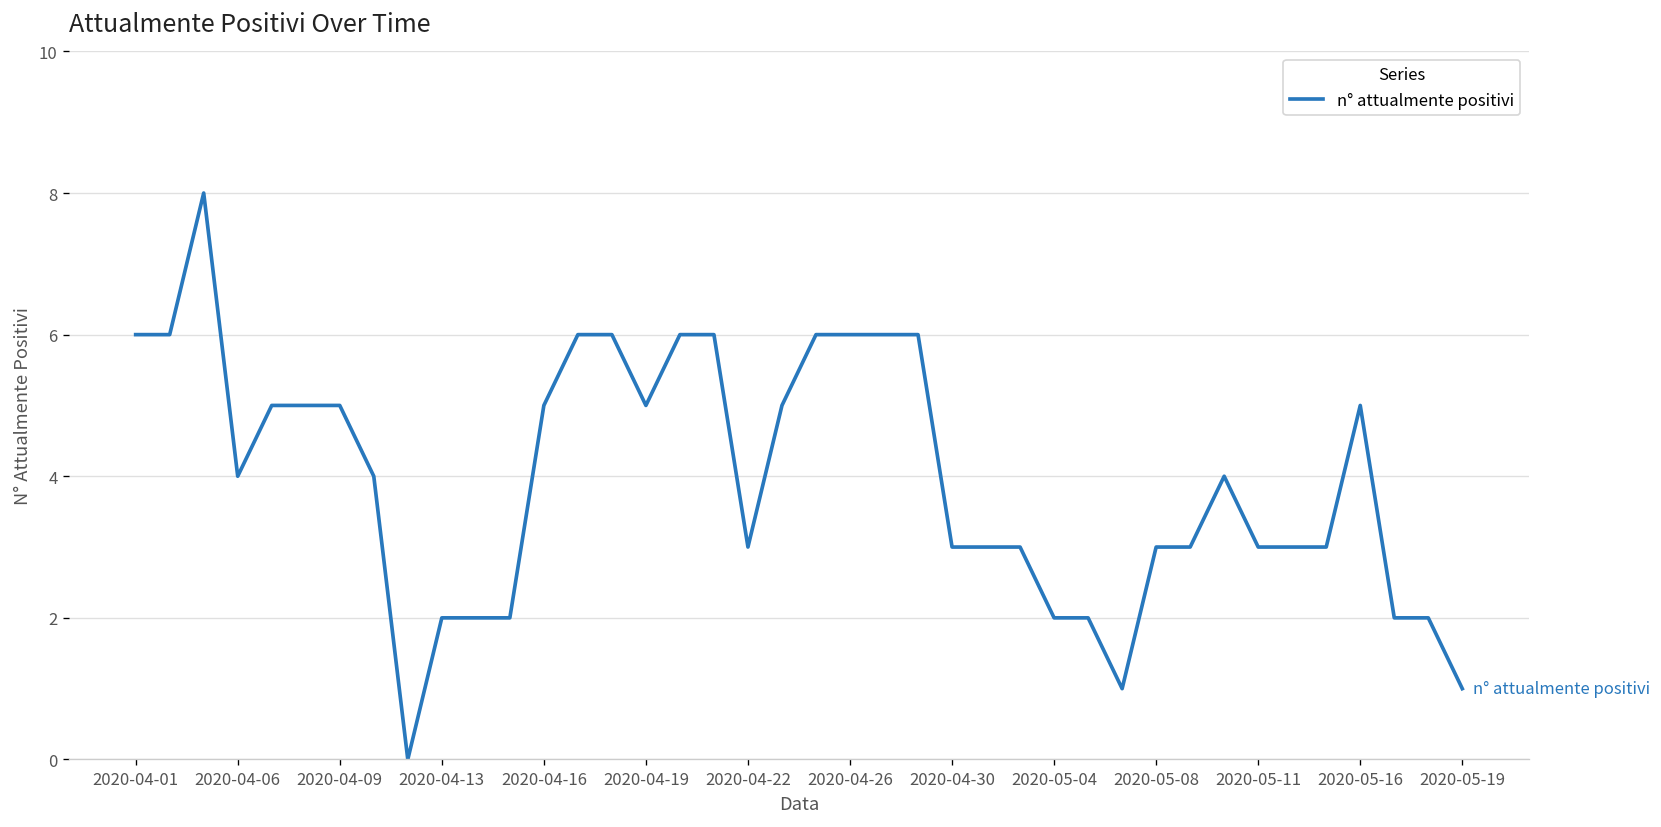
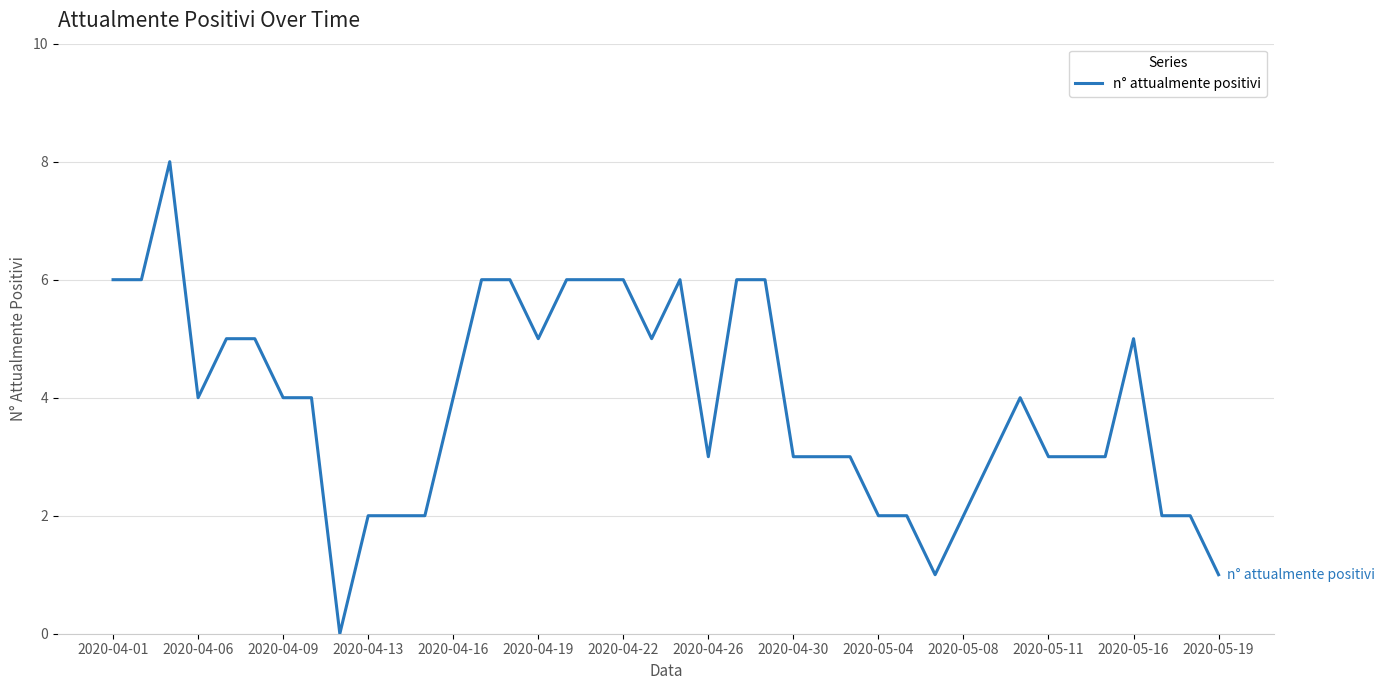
2020-04-09: 5 -> 4
2020-04-16: 5 -> 4
2020-04-22: 3 -> 6
2020-04-26: 6 -> 3
2020-05-08: 3 -> 2
